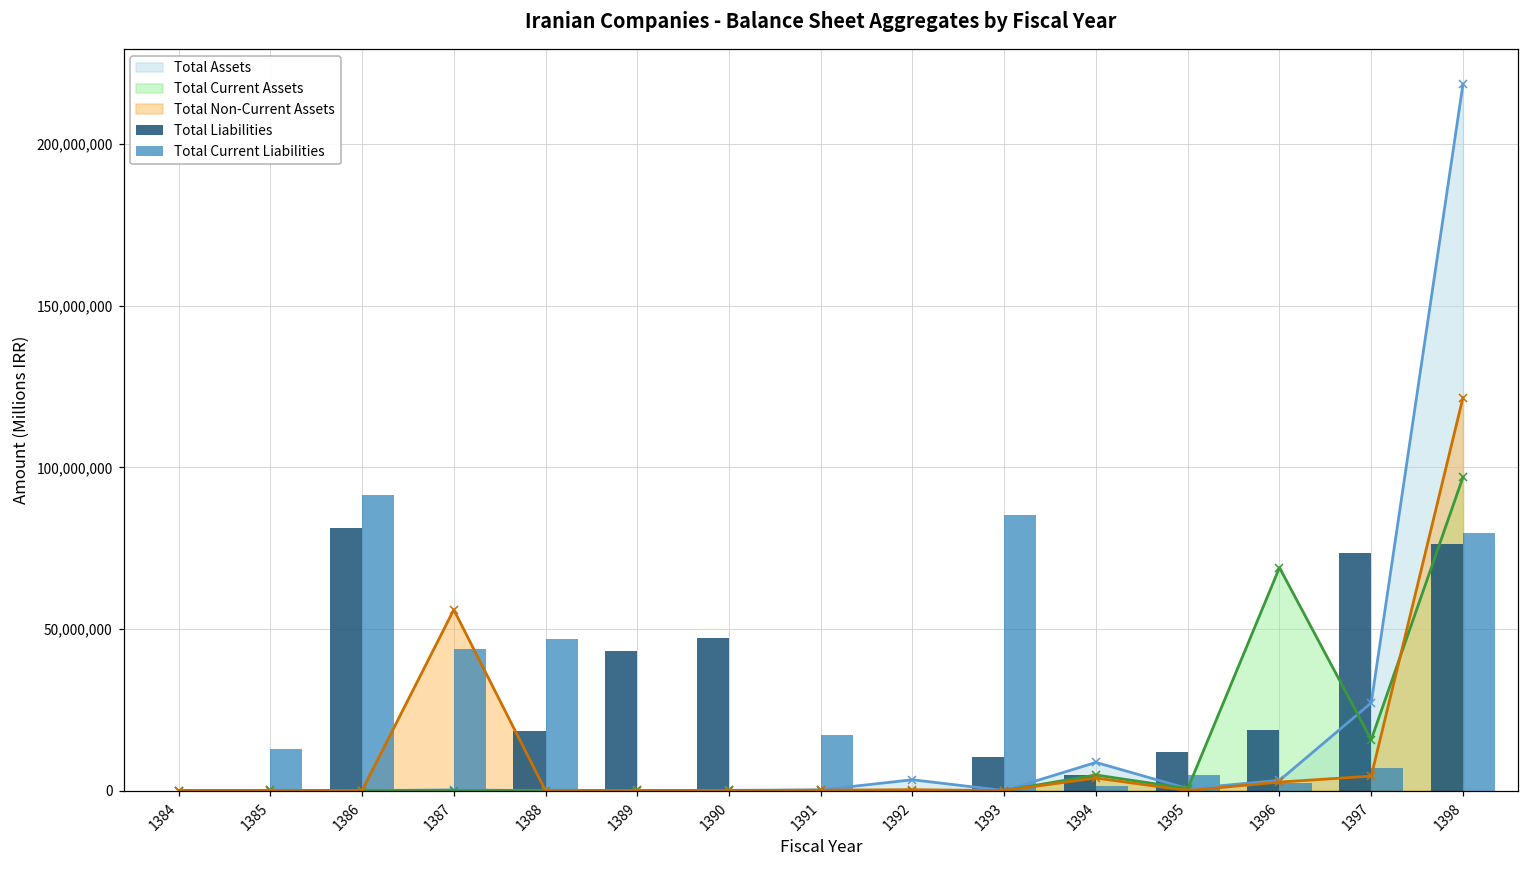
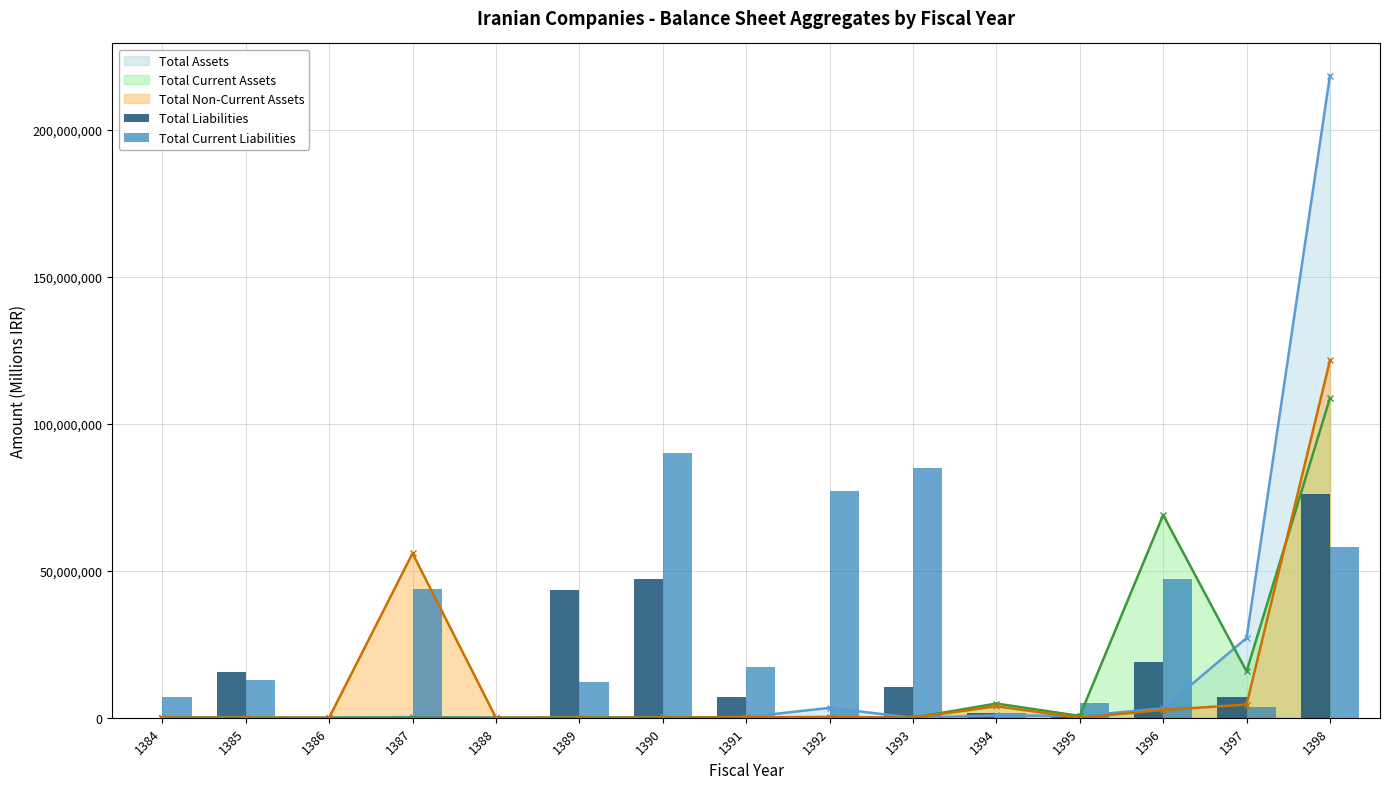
Total Current Liabilities, 1384: 0 -> 7,000,000
Total Liabilities, 1385: 0 -> 15,000,000
Total Liabilities, 1386: 81,000,000 -> 0
Total Current Liabilities, 1386: 91,000,000 -> 0
Total Liabilities, 1388: 18,000,000 -> 0
Total Current Liabilities, 1388: 47,000,000 -> 0
Total Current Liabilities, 1389: 0 -> 12,000,000
Total Current Liabilities, 1390: 0 -> 90,000,000
Total Liabilities, 1391: 0 -> 7,000,000
Total Current Liabilities, 1392: 0 -> 77,000,000
Total Liabilities, 1394: 5,000,000 -> 2,000,000
Total Assets, 1394: 9,000,000 -> 1,000,000
Total Liabilities, 1395: 12,000,000 -> 1,000,000
Total Current Liabilities, 1396: 2,000,000 -> 47,000,000
Total Liabilities, 1397: 74,000,000 -> 7,000,000
Total Current Liabilities, 1397: 7,000,000 -> 4,000,000
Total Current Assets, 1398: 97,000,000 -> 109,000,000
Total Current Liabilities, 1398: 80,000,000 -> 58,000,000
